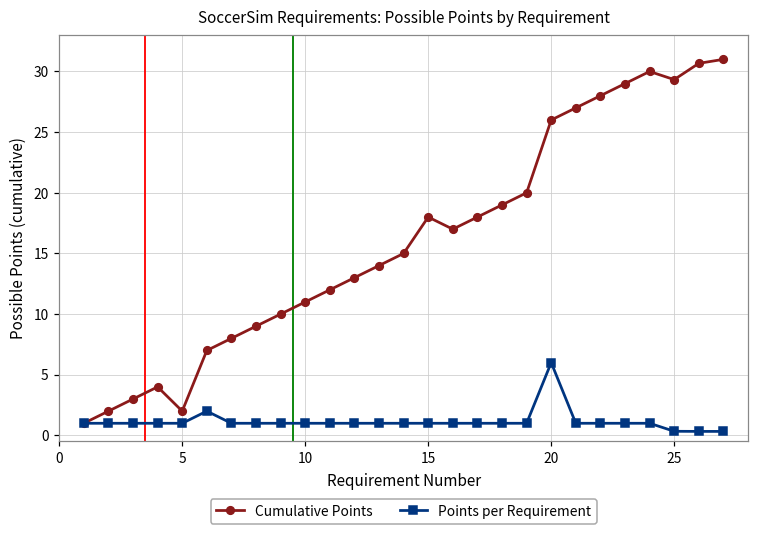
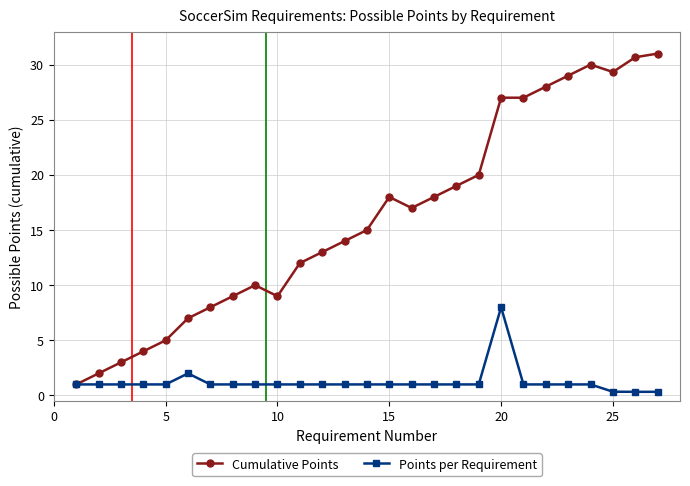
Cumulative Points, 5: 2 -> 5
Cumulative Points, 10: 11 -> 9
Cumulative Points, 20: 26 -> 27
Points per Requirement, 20: 6 -> 8
